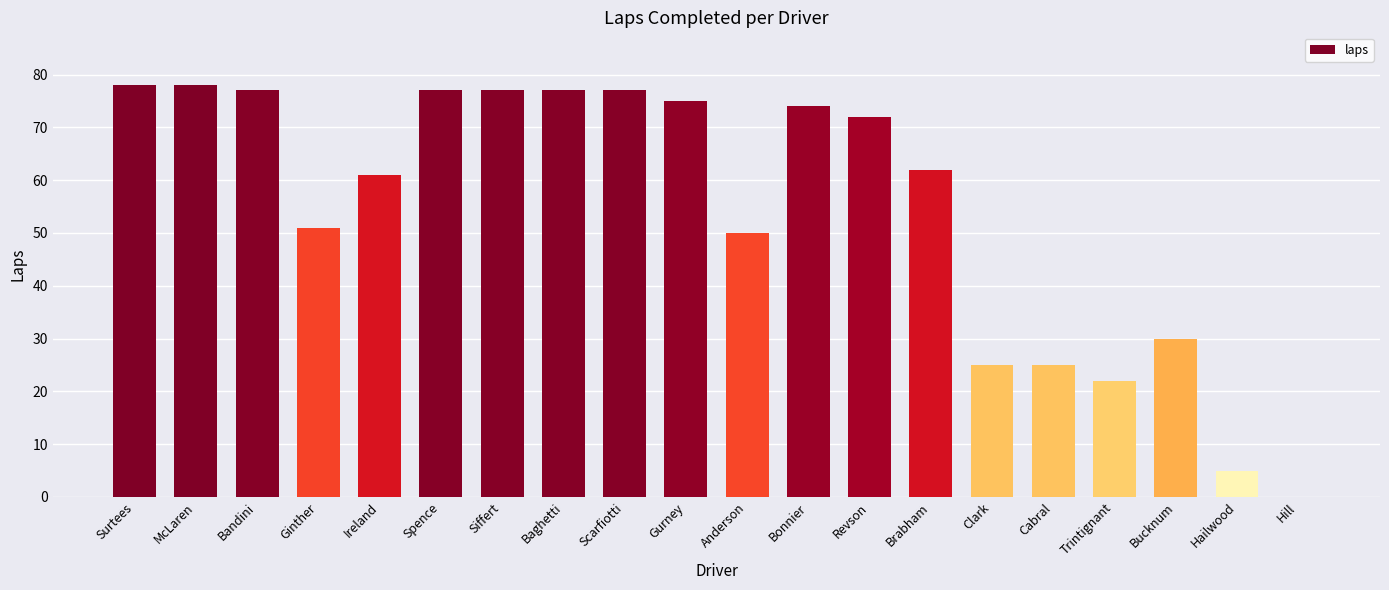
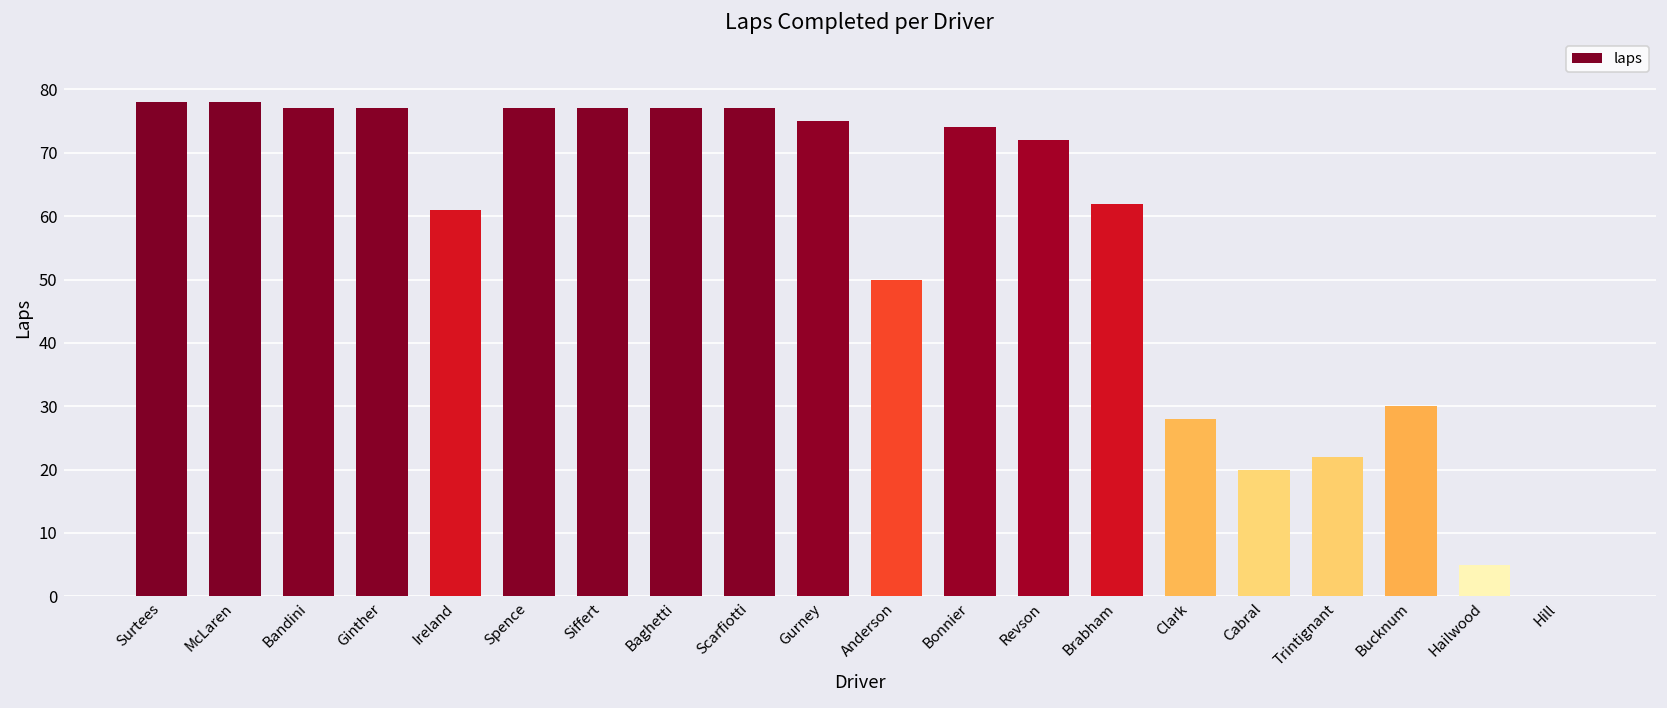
Ginther: 51 -> 77
Clark: 25 -> 28
Cabral: 25 -> 20
